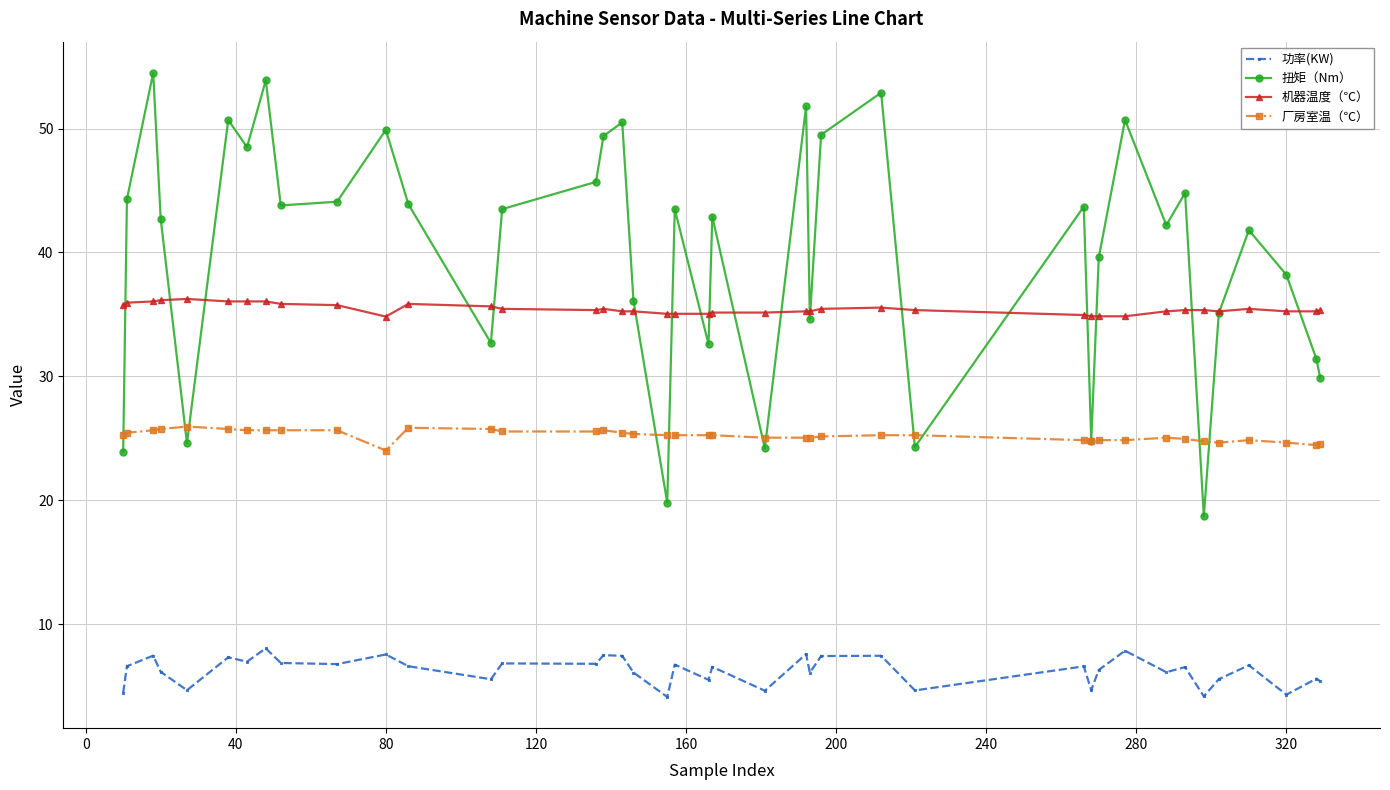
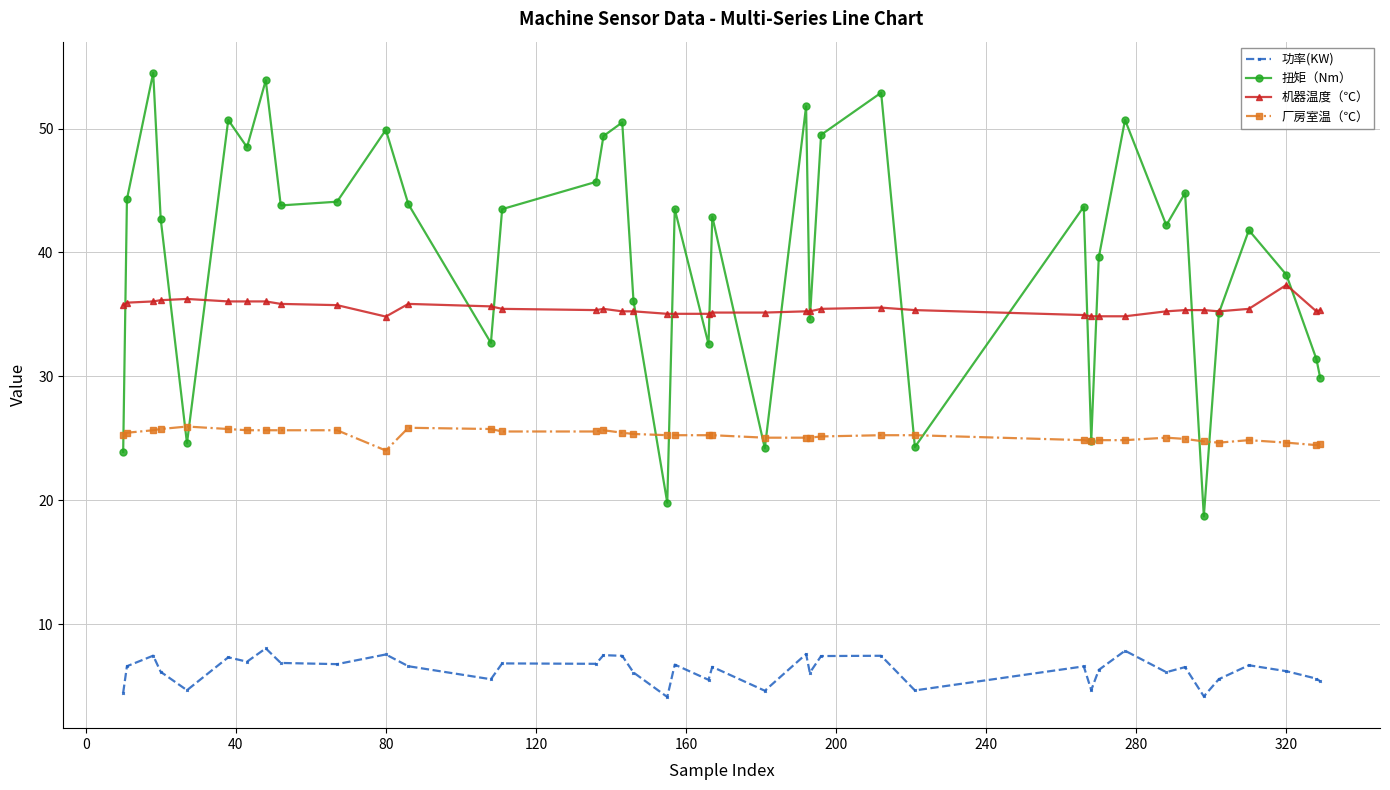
功率(KW), 320: 4.3 -> 6.2
机器温度（℃）, 320: 35.3 -> 37.4
